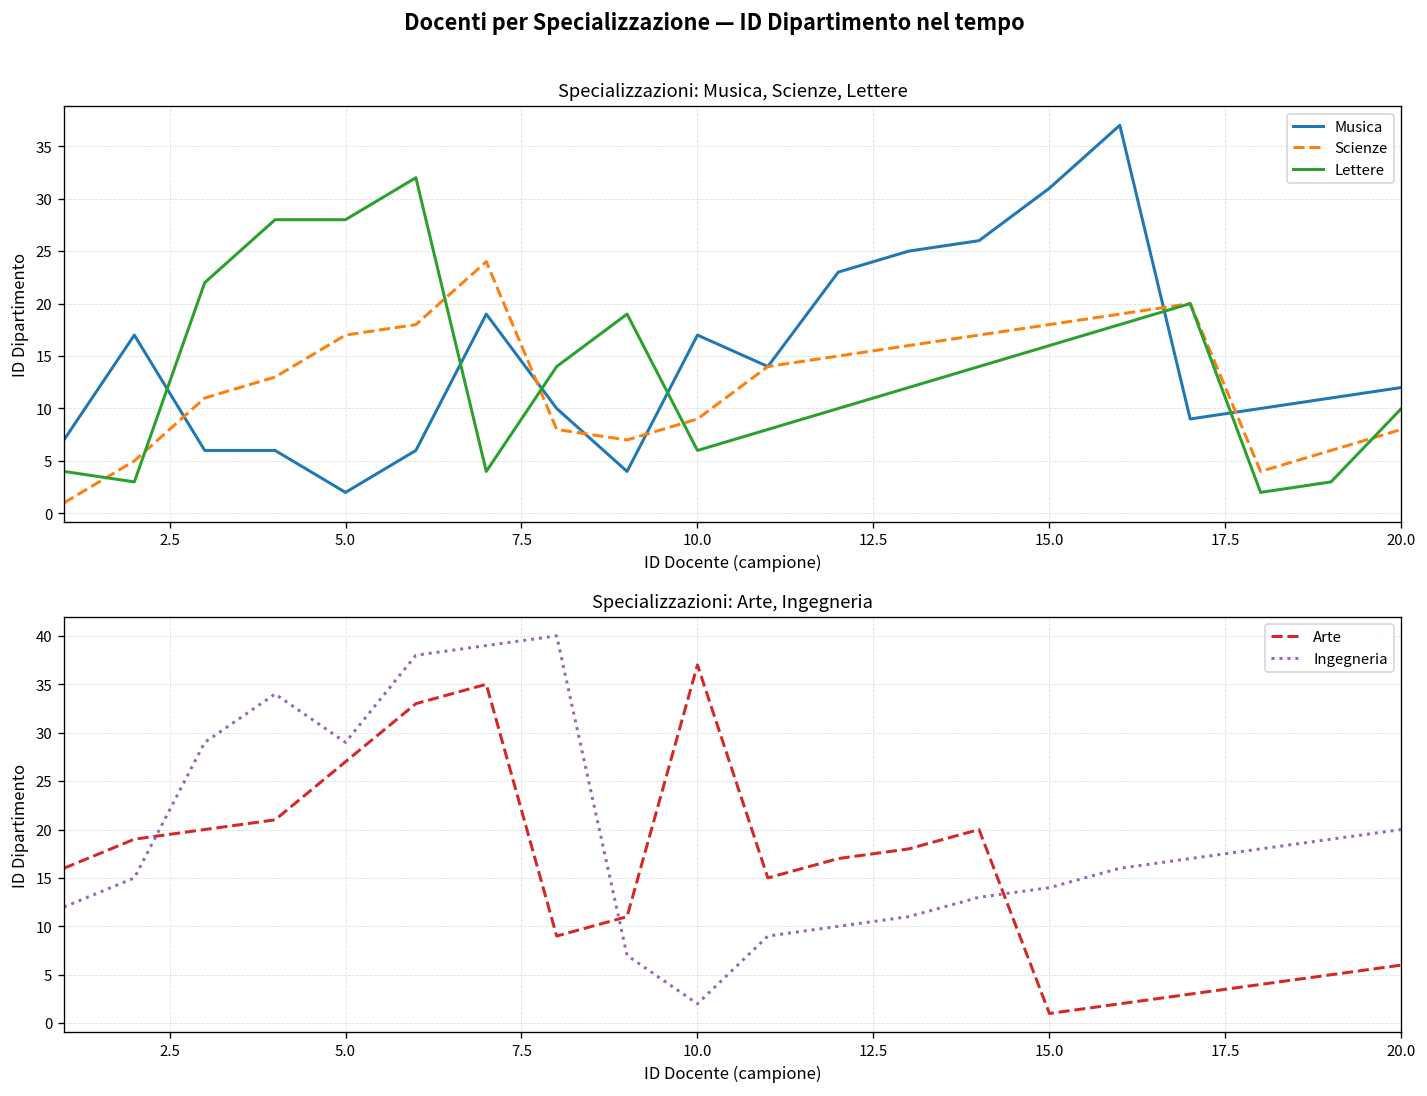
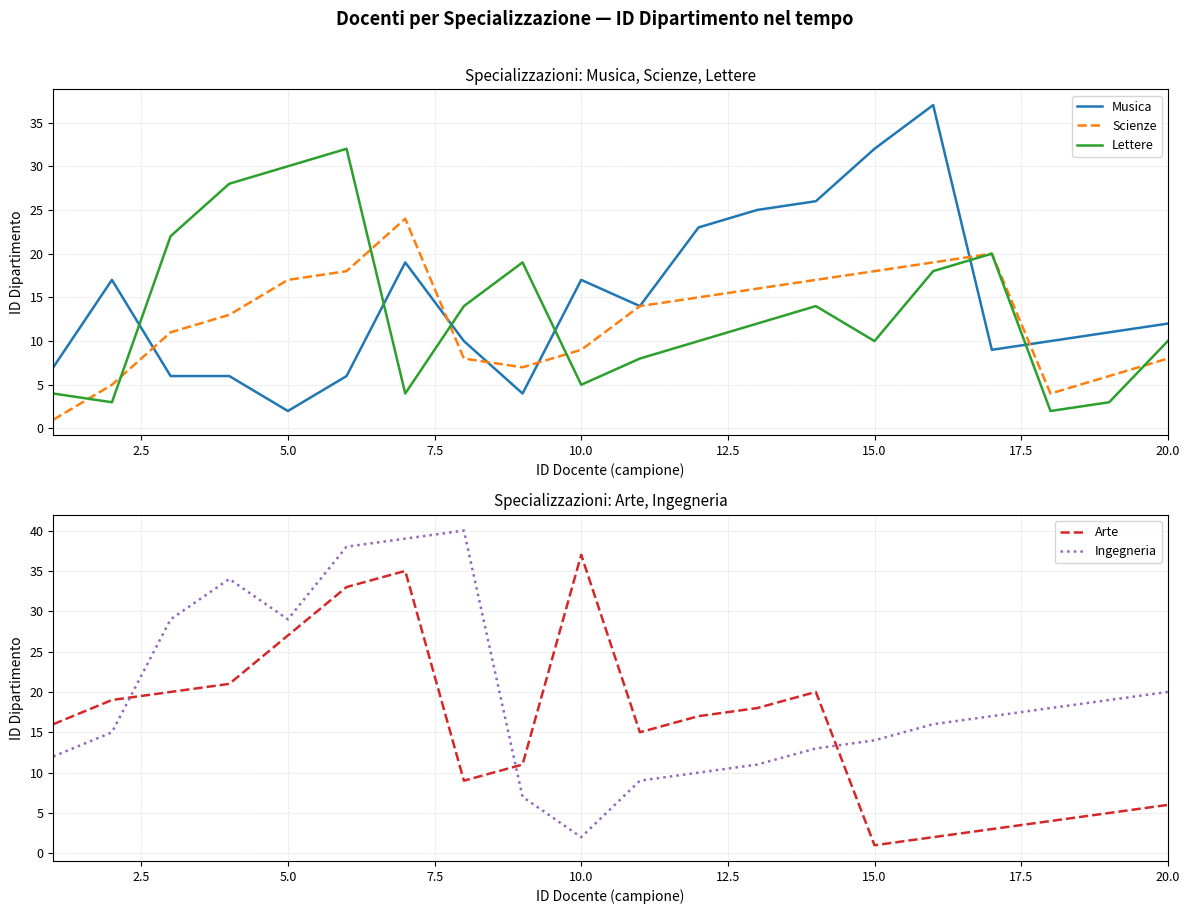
Specializzazioni: Musica, Scienze, Lettere, Lettere, 5.0: 28 -> 30
Specializzazioni: Musica, Scienze, Lettere, Lettere, 10.0: 6 -> 5
Specializzazioni: Musica, Scienze, Lettere, Musica, 15.0: 31 -> 32
Specializzazioni: Musica, Scienze, Lettere, Lettere, 15.0: 16 -> 10
